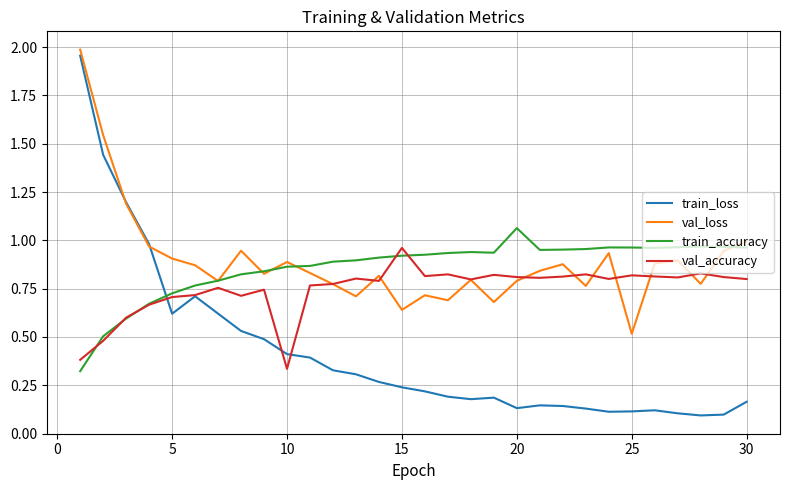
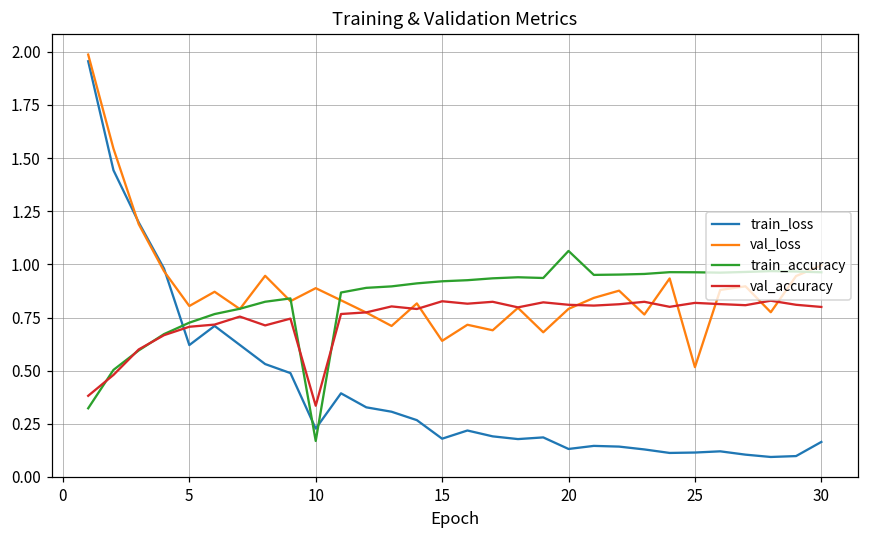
val_loss, 5: 0.91 -> 0.80
train_loss, 10: 0.41 -> 0.23
train_accuracy, 10: 0.86 -> 0.17
train_loss, 15: 0.24 -> 0.18
val_accuracy, 15: 0.96 -> 0.83
